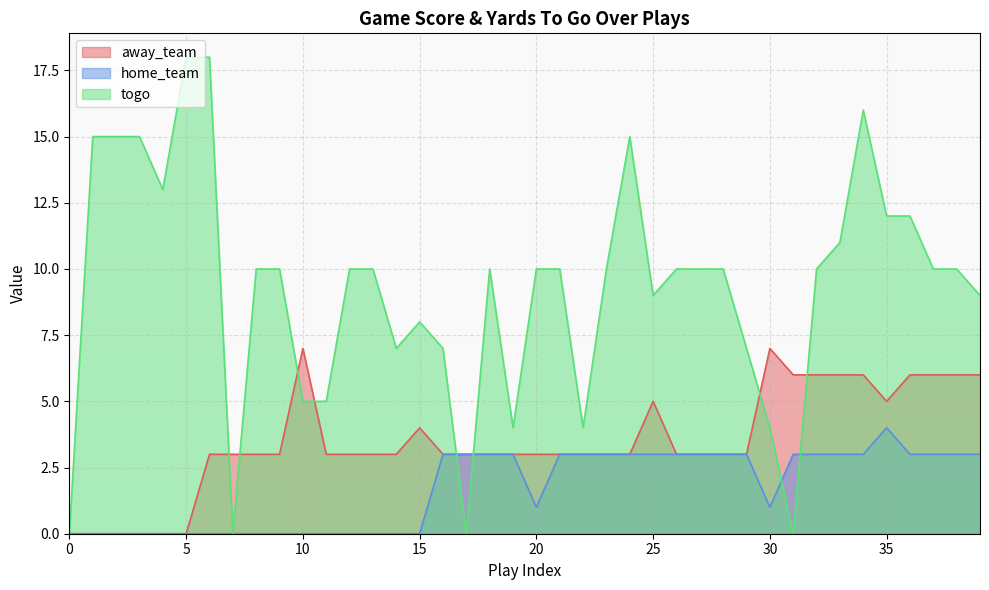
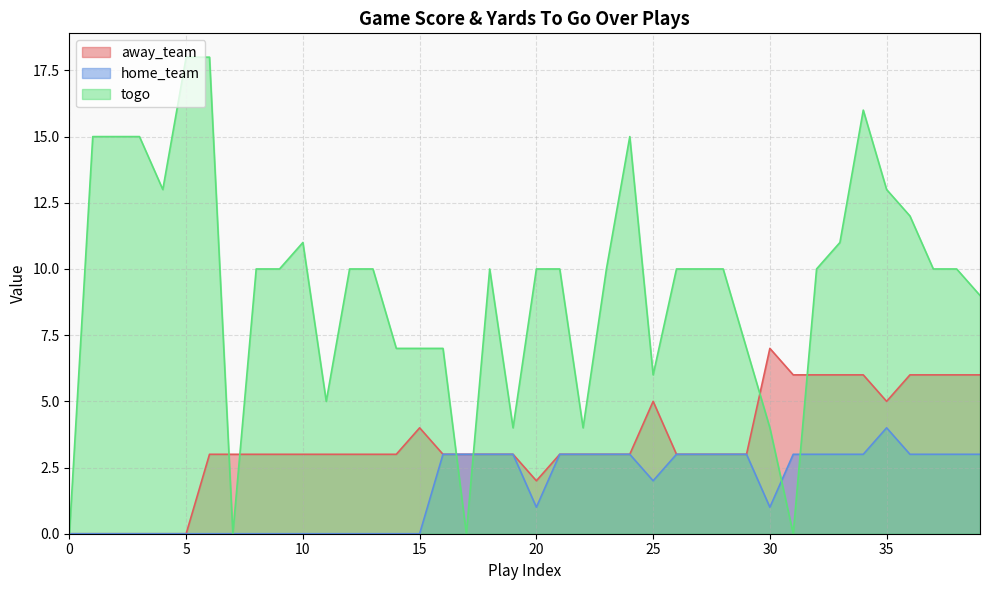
away_team, 10: 7 -> 3
togo, 10: 5 -> 11
togo, 15: 8 -> 7
away_team, 20: 3 -> 2
home_team, 25: 3 -> 2
togo, 25: 9 -> 6
togo, 35: 12 -> 13
